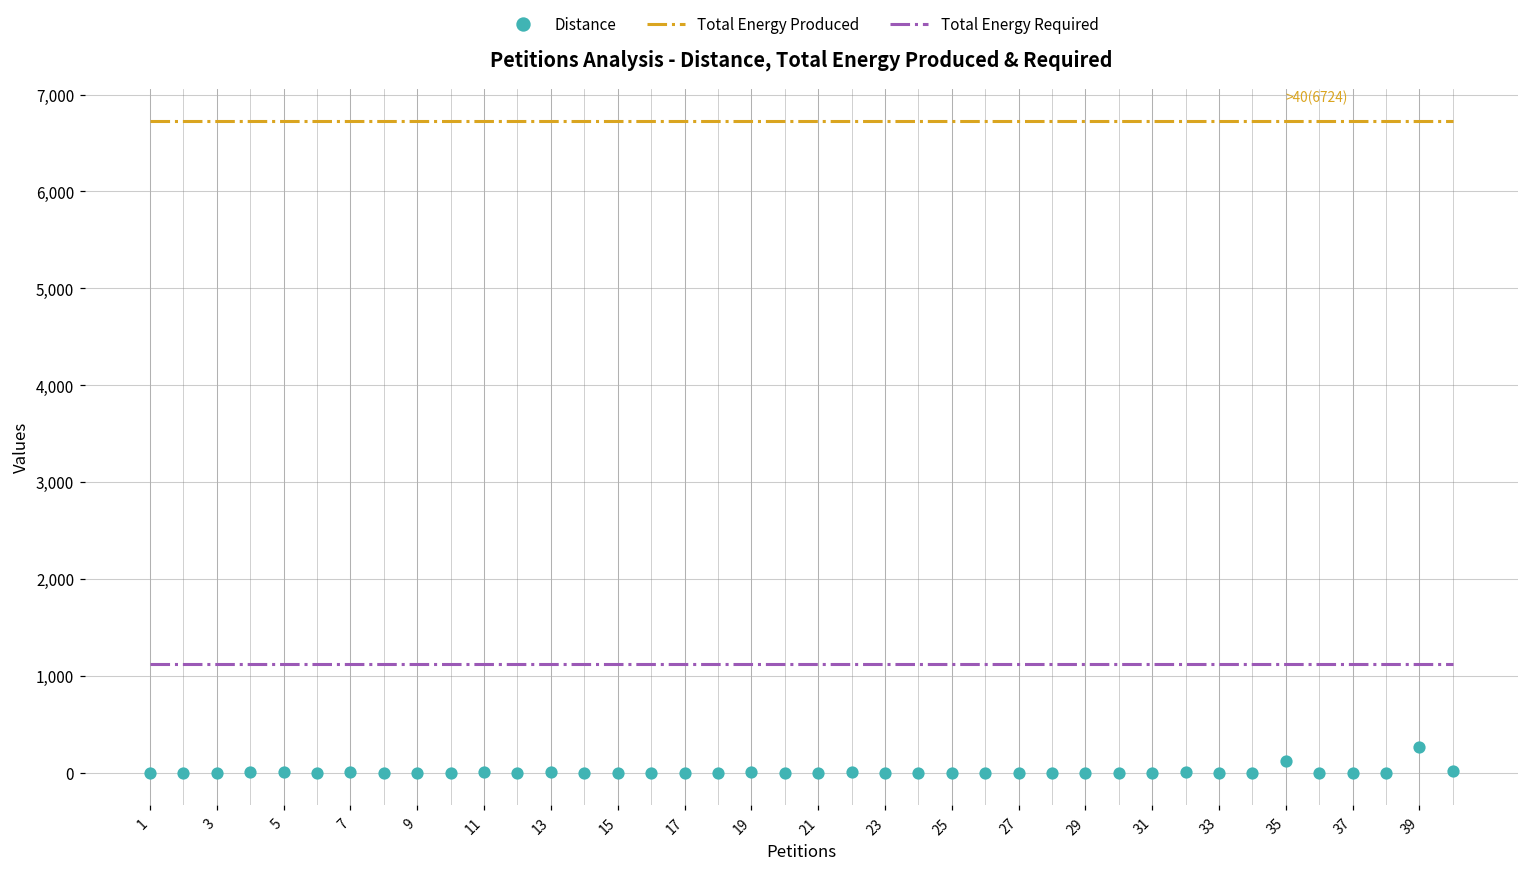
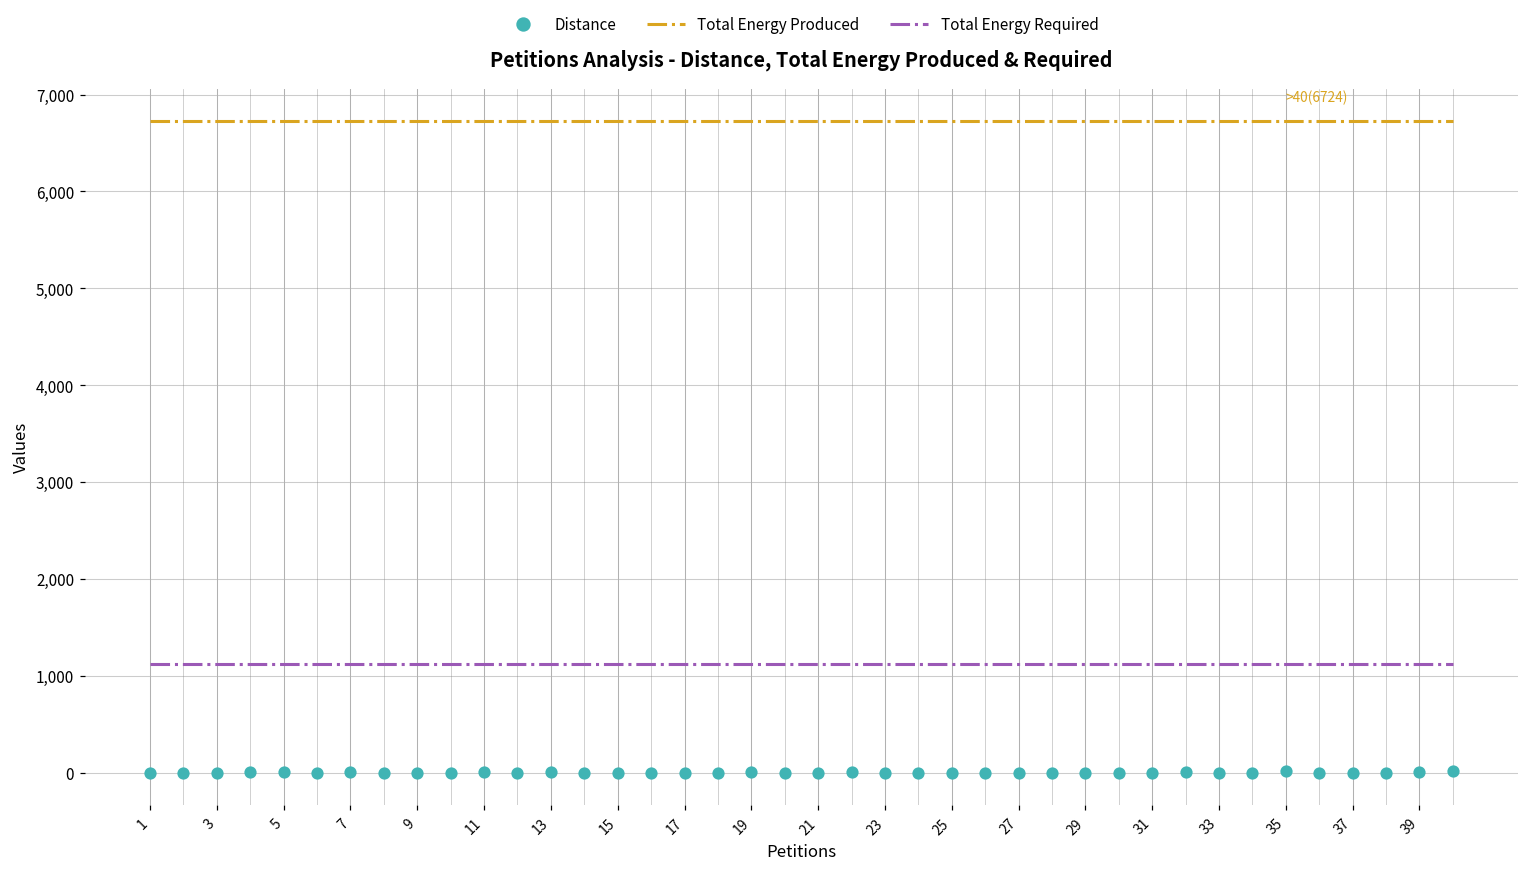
Distance, 35: 100 -> 0
Distance, 39: 300 -> 0
